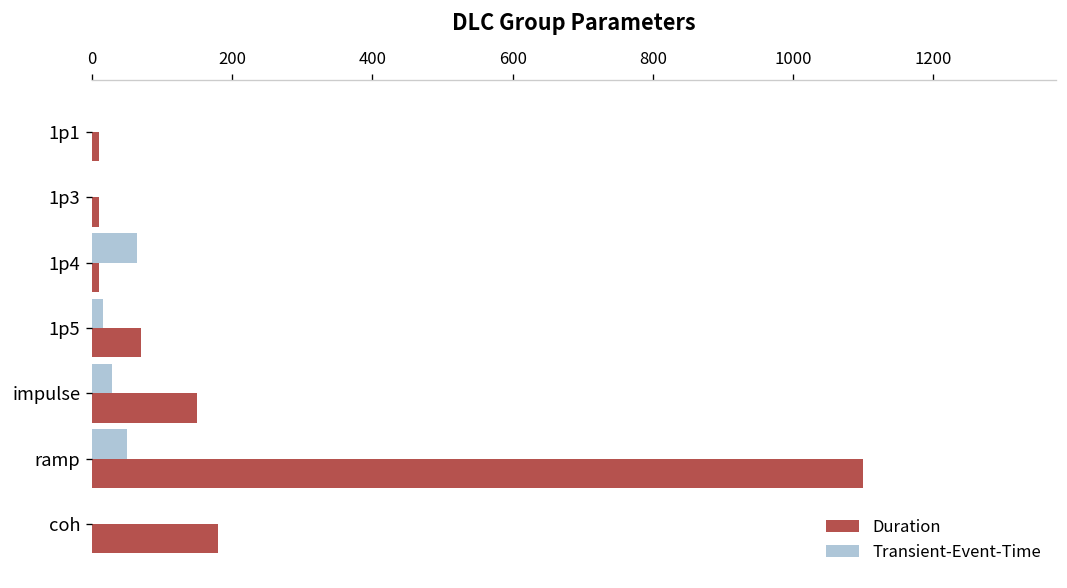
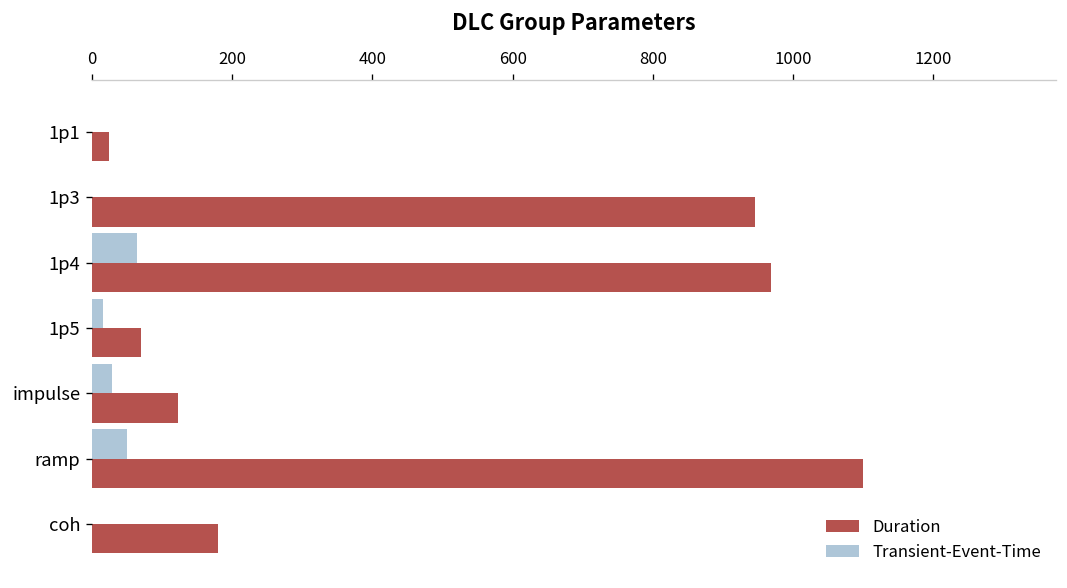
Duration, 1p1: 10 -> 20
Duration, 1p3: 10 -> 950
Duration, 1p4: 10 -> 970
Duration, impulse: 150 -> 120
